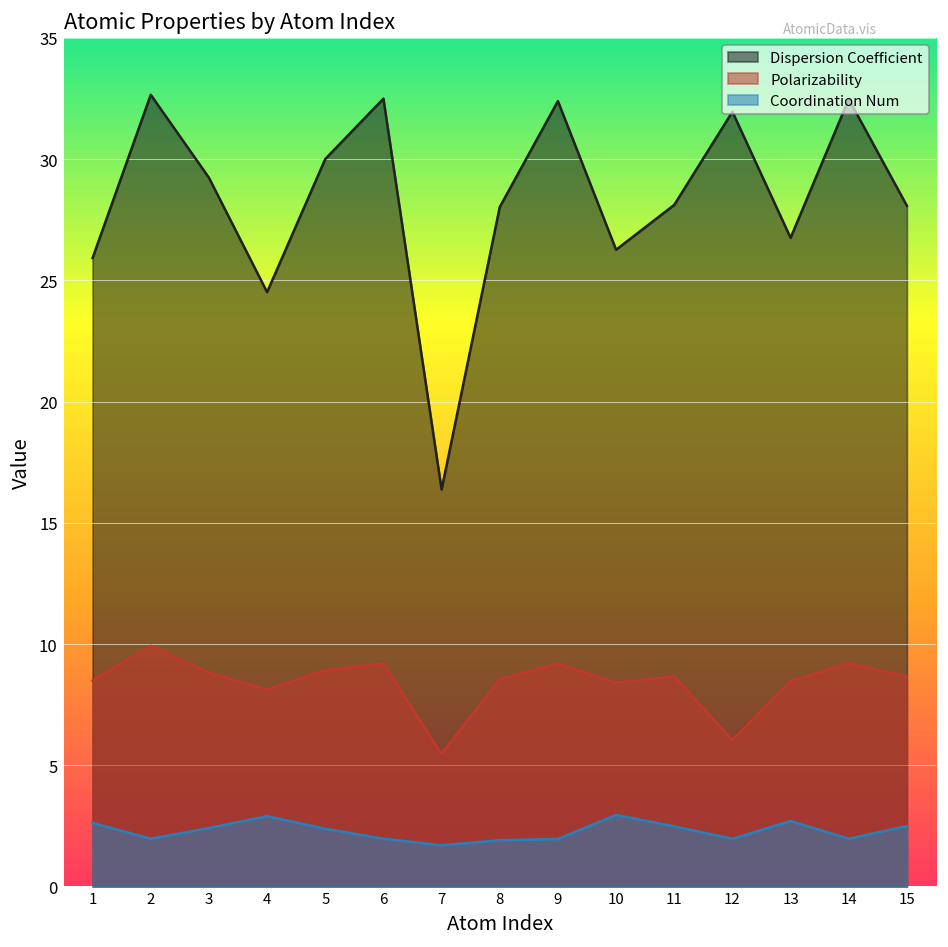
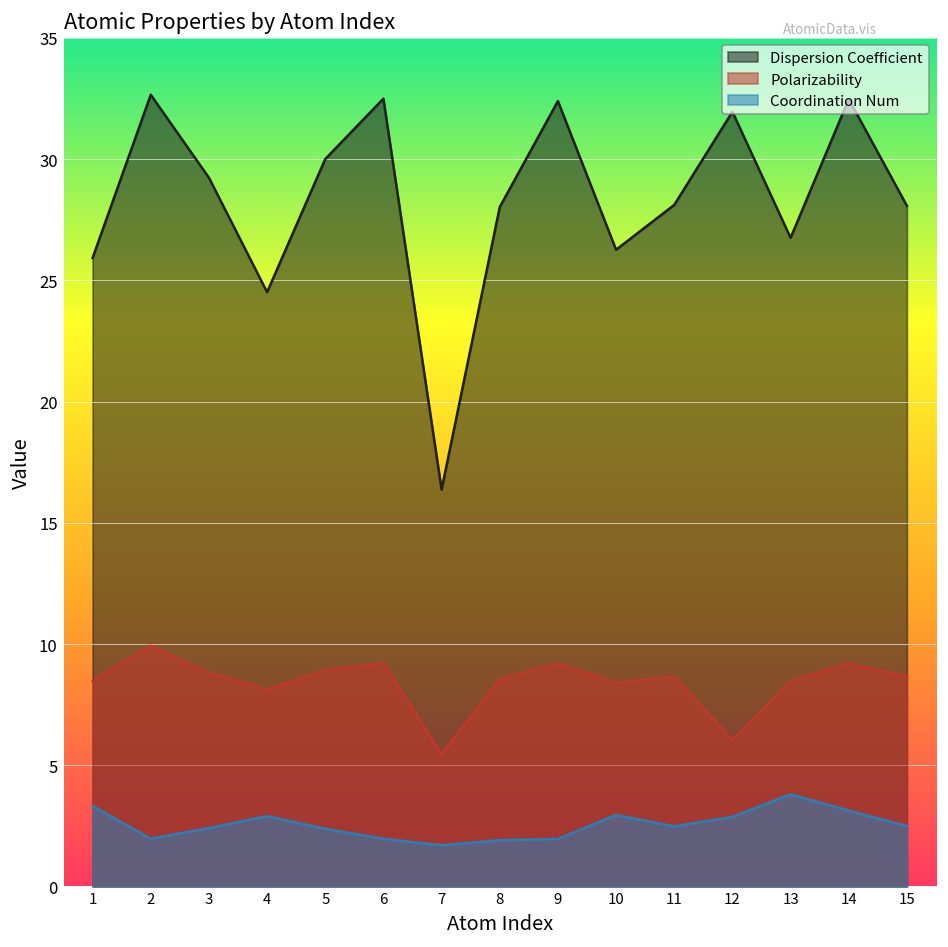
Coordination Num, 1: 2.6 -> 3.3
Coordination Num, 12: 2.0 -> 2.9
Coordination Num, 13: 2.7 -> 3.8
Coordination Num, 14: 2.0 -> 3.1
